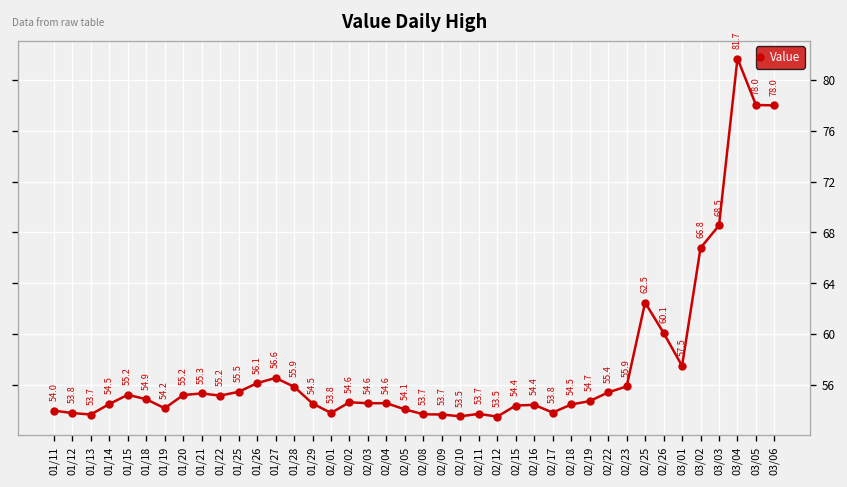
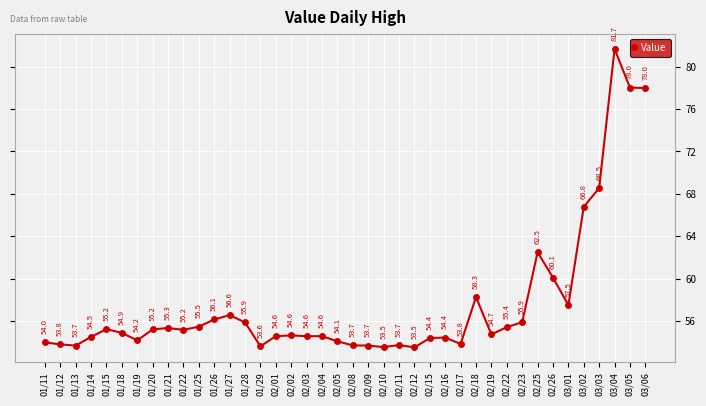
01/29: 54.5 -> 53.6
02/01: 53.8 -> 54.6
02/18: 54.5 -> 58.3
